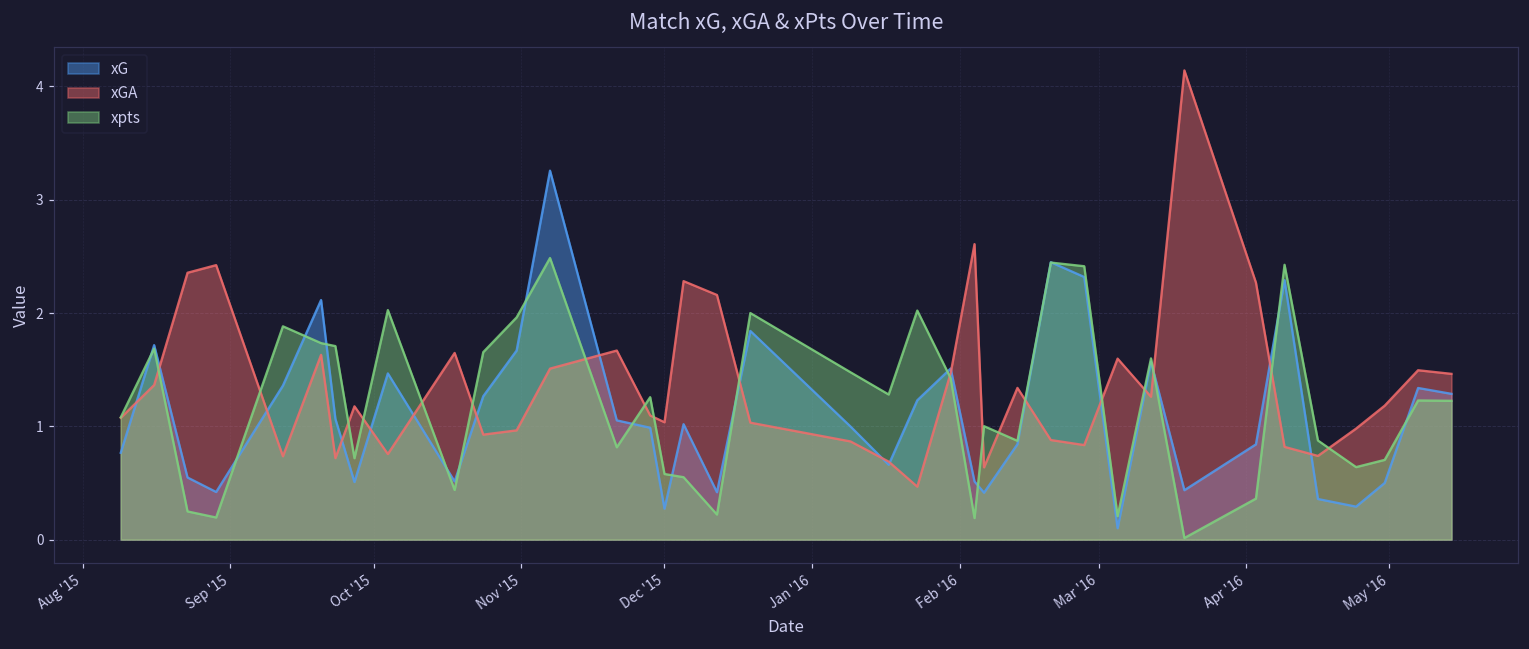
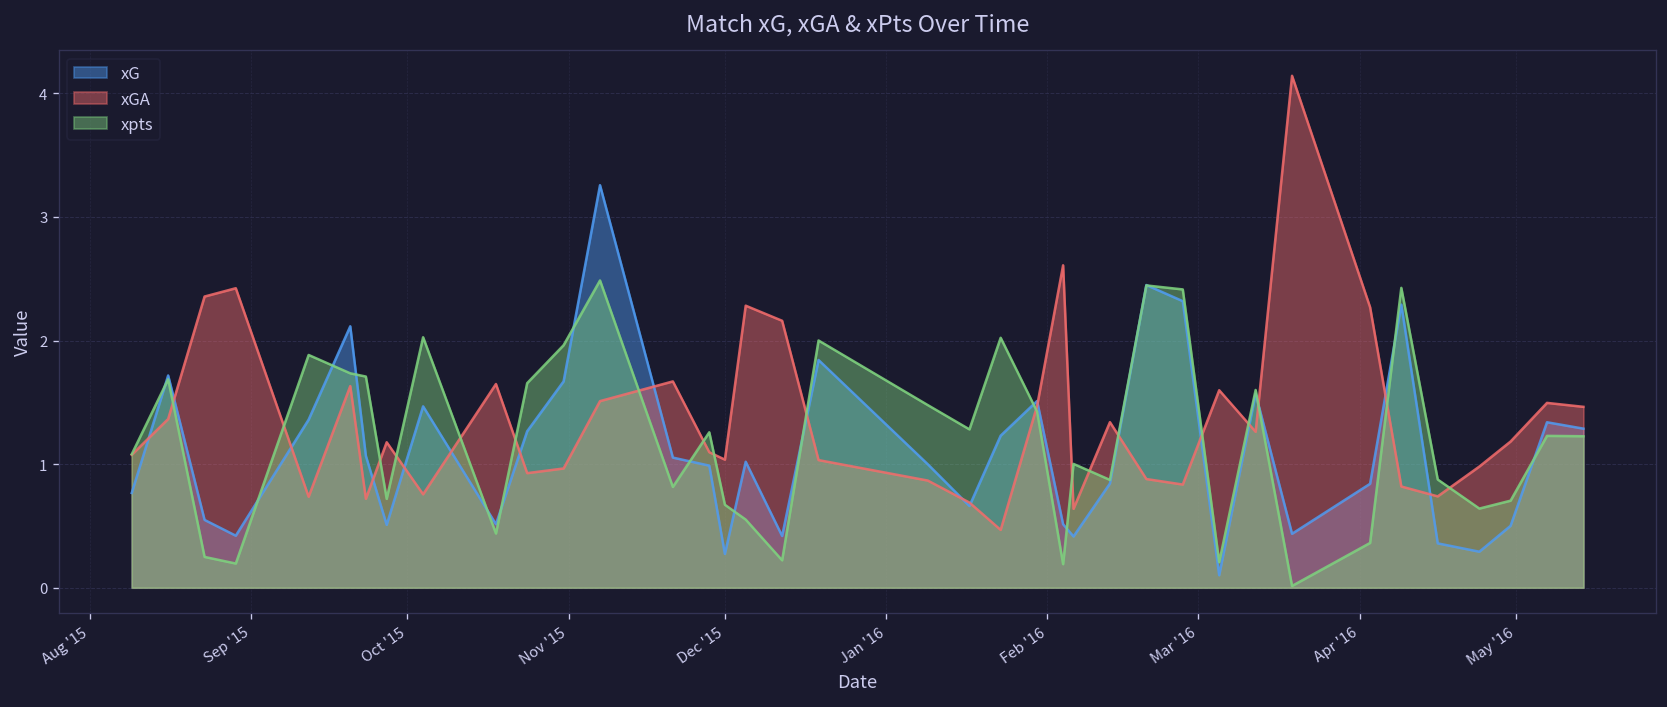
xpts, Dec '15: 0.58 -> 0.67
